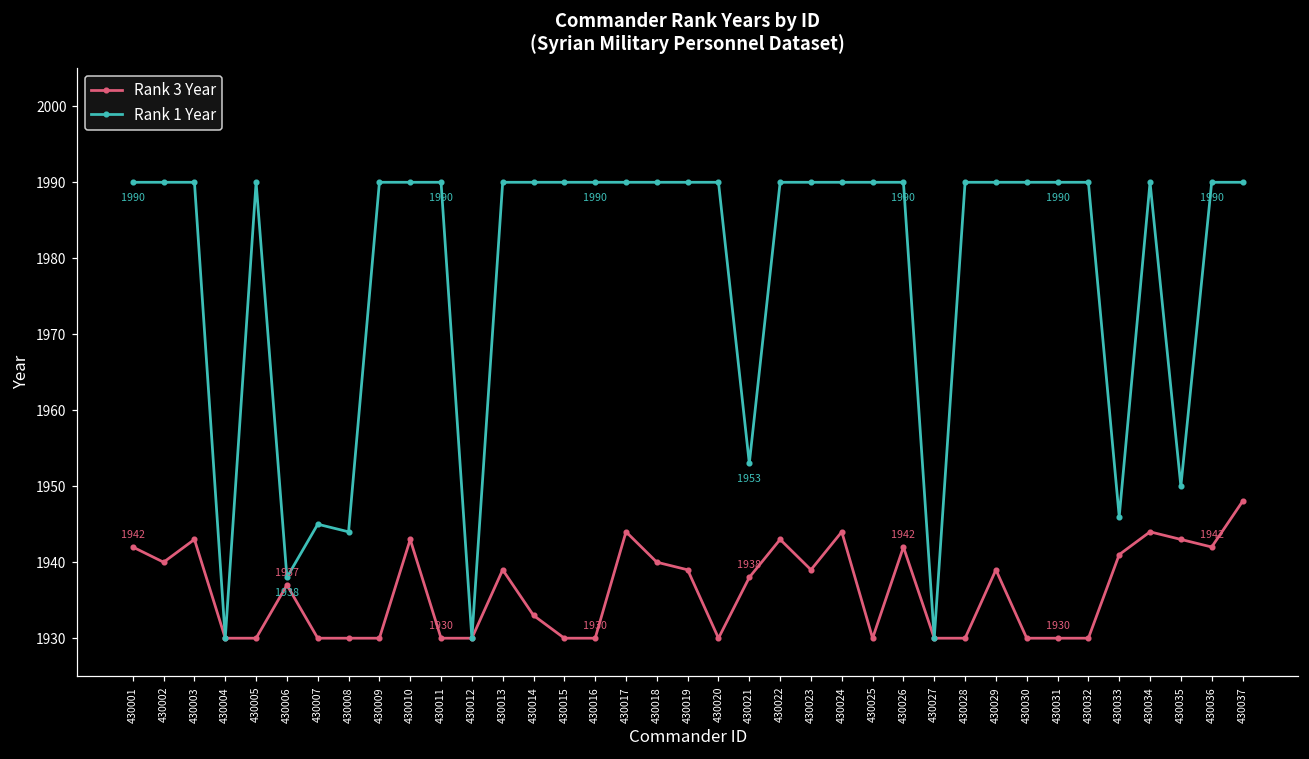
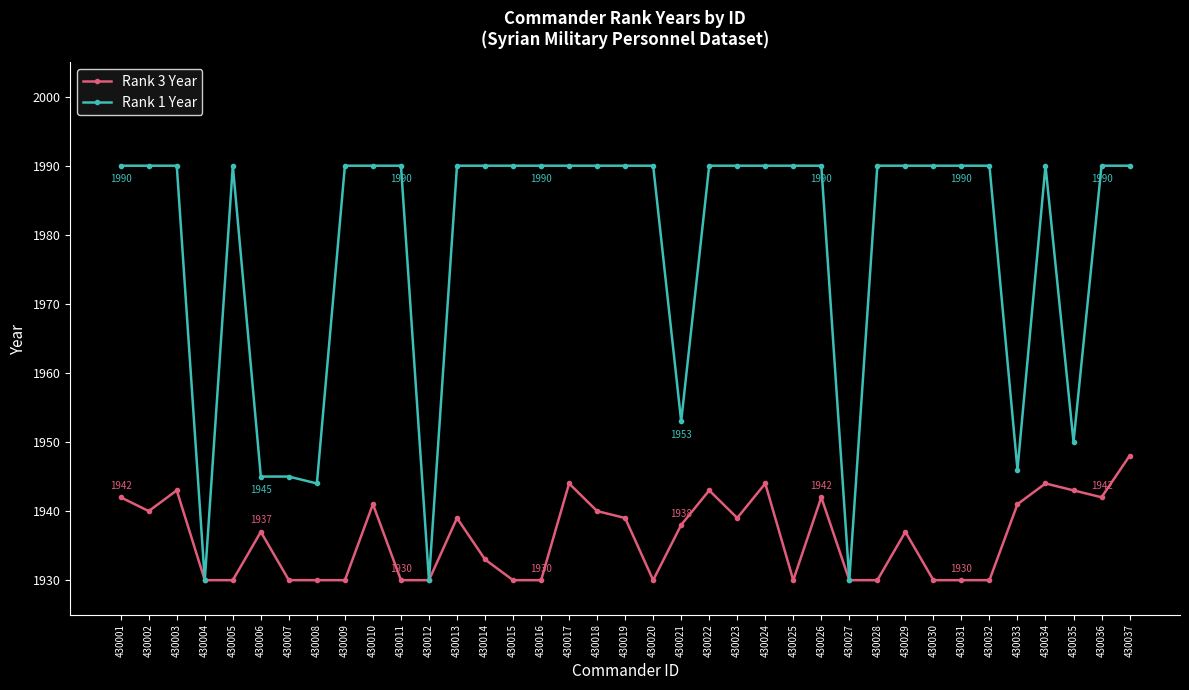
Rank 1 Year, 430006: 1938 -> 1945
Rank 3 Year, 430010: 1943 -> 1941
Rank 3 Year, 430029: 1939 -> 1937
